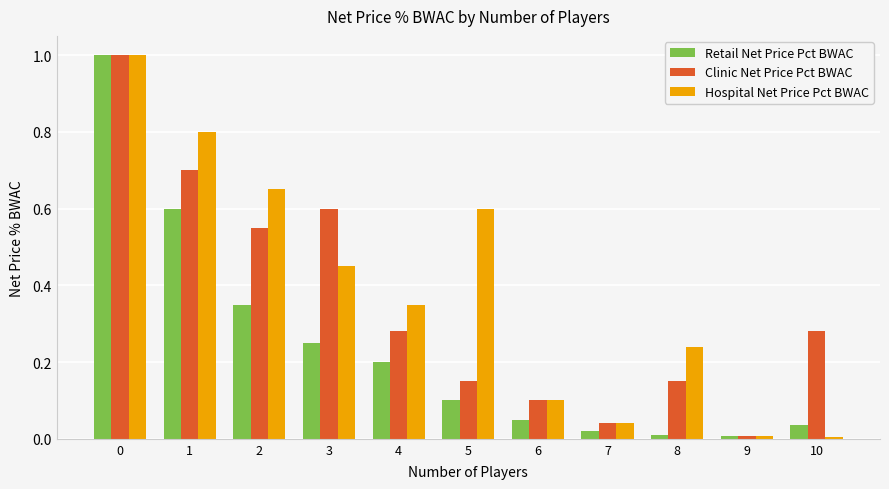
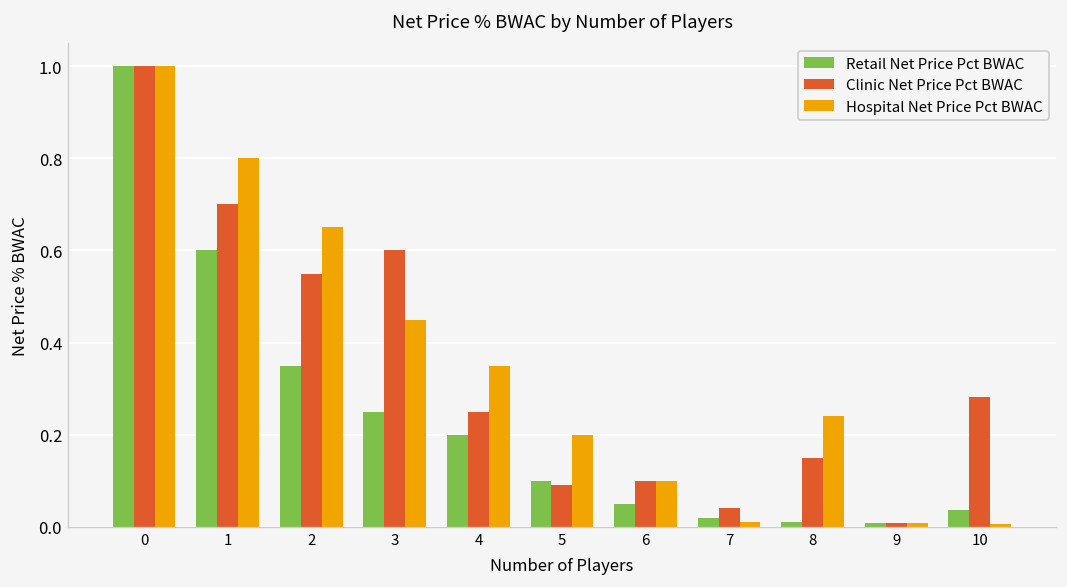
Clinic Net Price Pct BWAC, 4: 0.28 -> 0.25
Clinic Net Price Pct BWAC, 5: 0.15 -> 0.09
Hospital Net Price Pct BWAC, 5: 0.6 -> 0.2
Hospital Net Price Pct BWAC, 7: 0.04 -> 0.01
